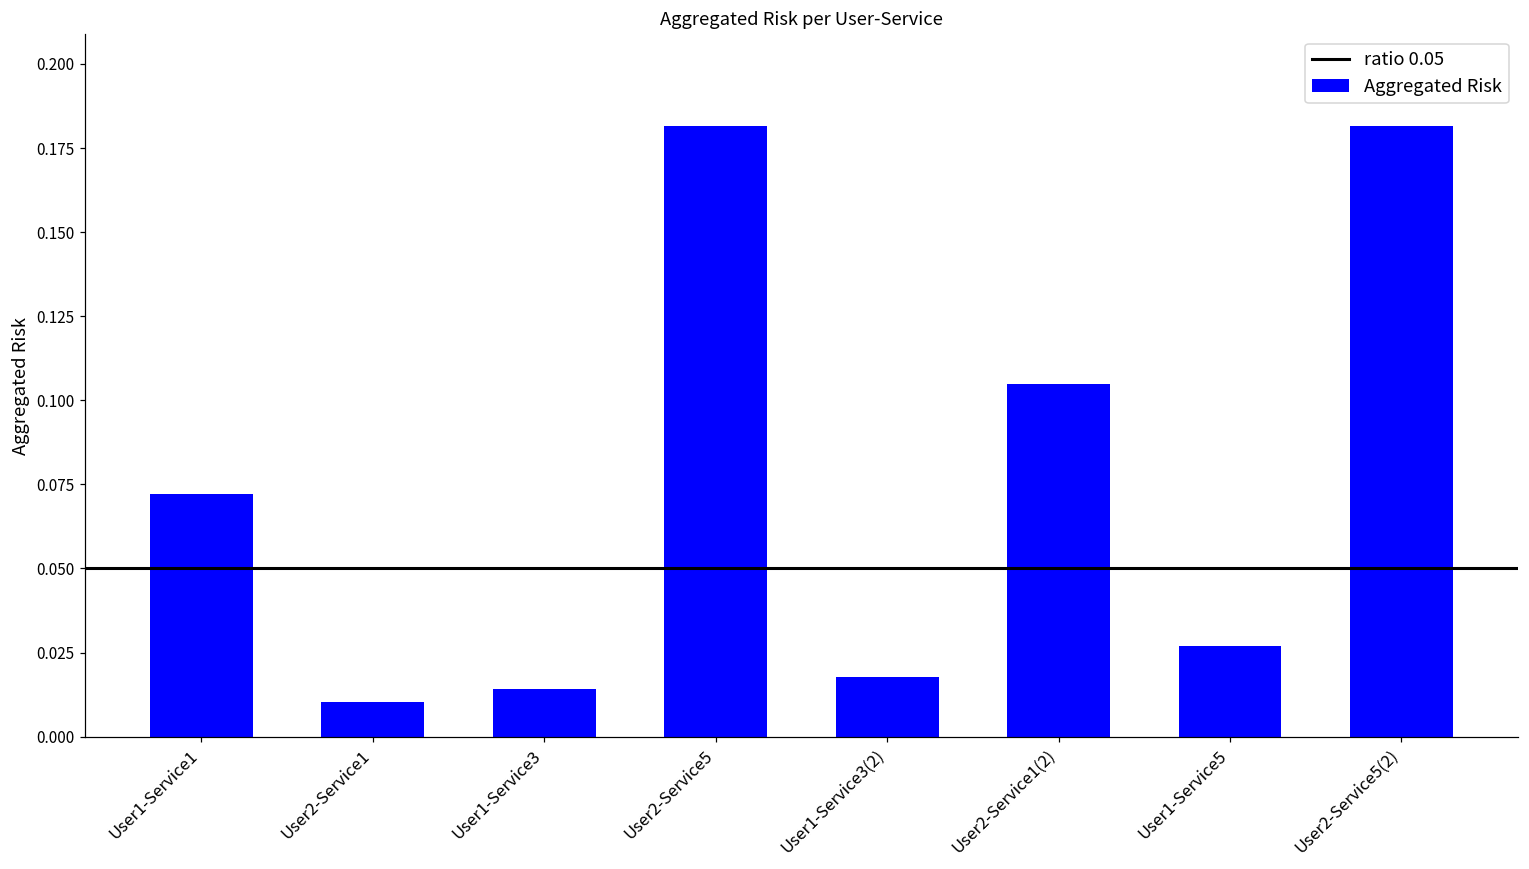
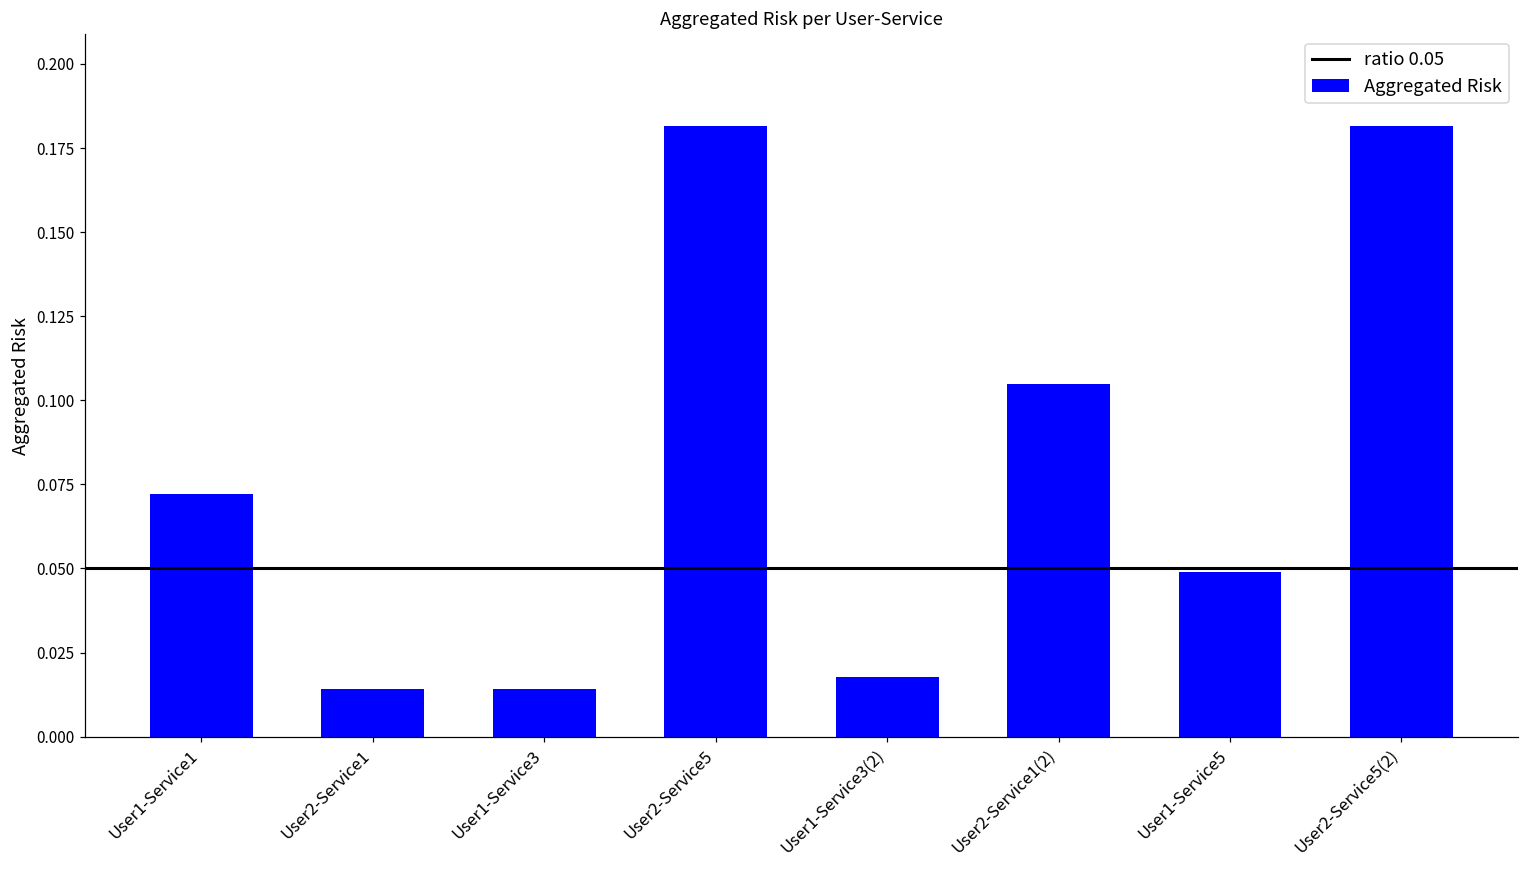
User2-Service1: 0.010 -> 0.014
User1-Service5: 0.027 -> 0.049
